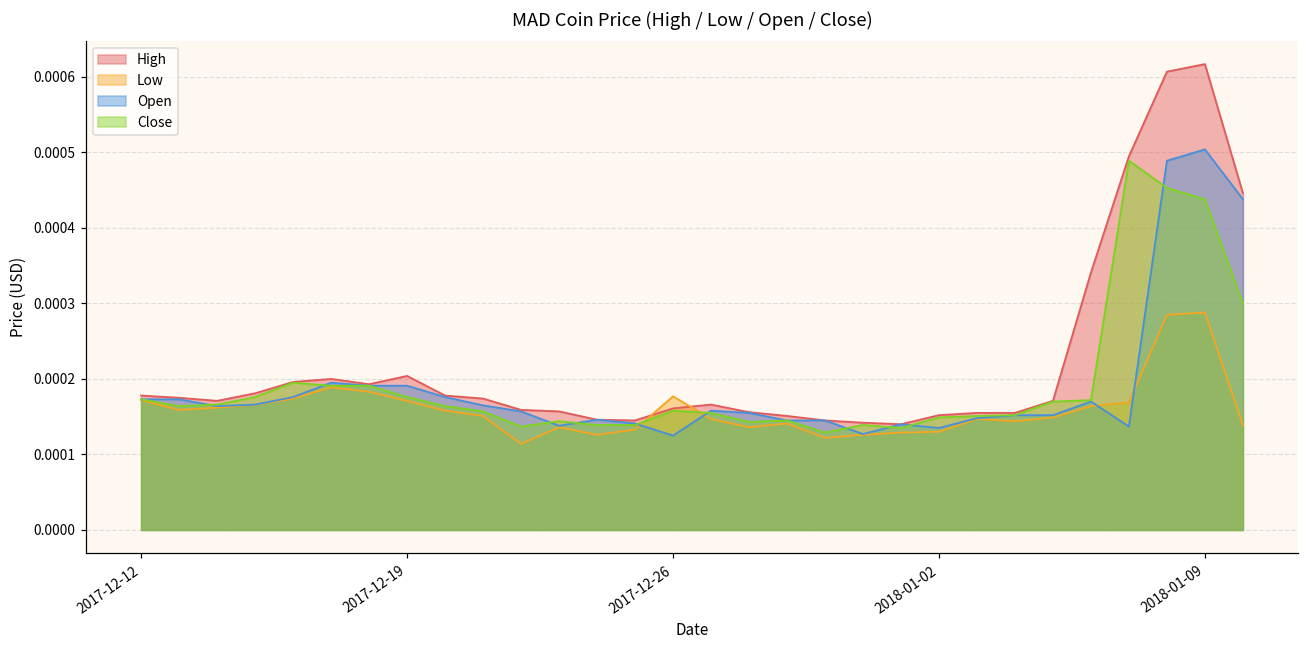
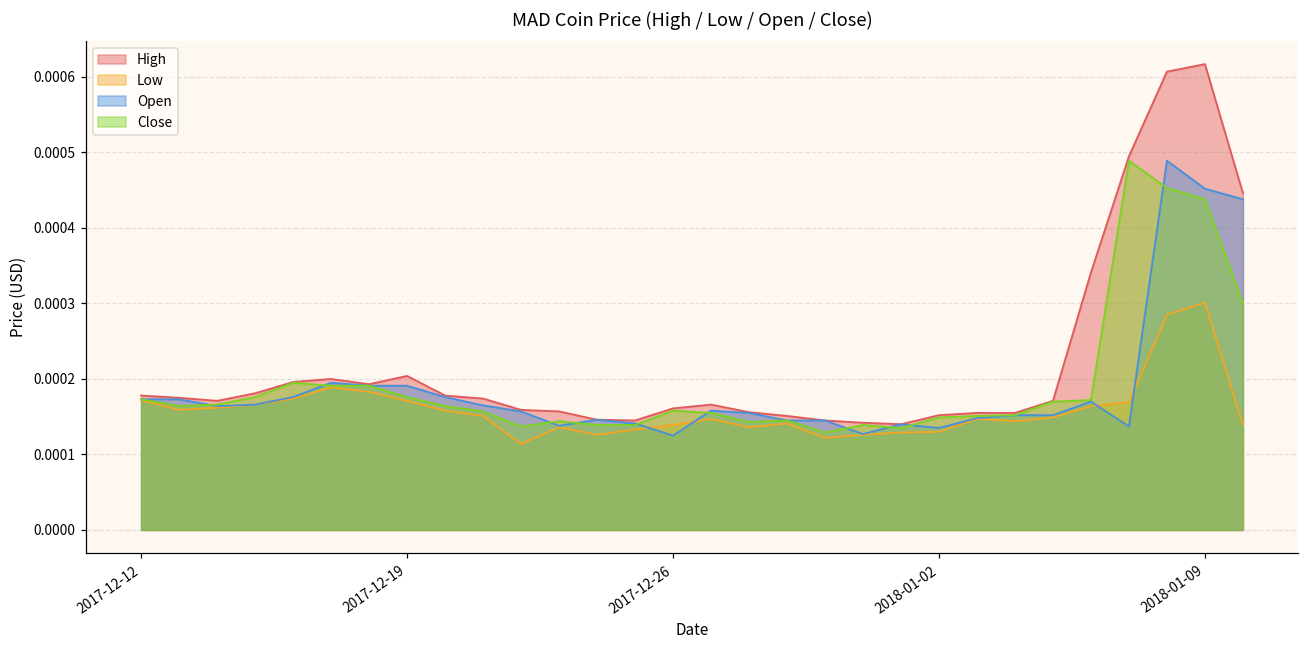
Low, 2017-12-26: 0.00018 -> 0.00014
Low, 2018-01-09: 0.00029 -> 0.00030
Open, 2018-01-09: 0.00050 -> 0.00045
